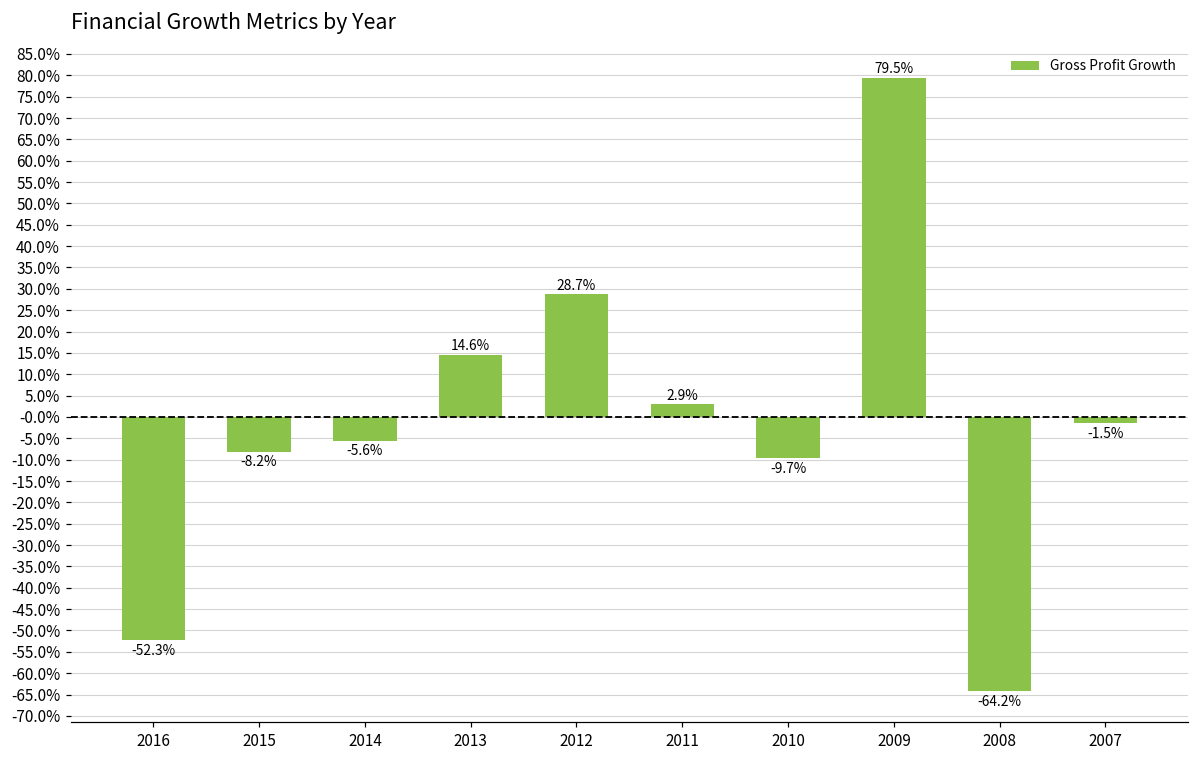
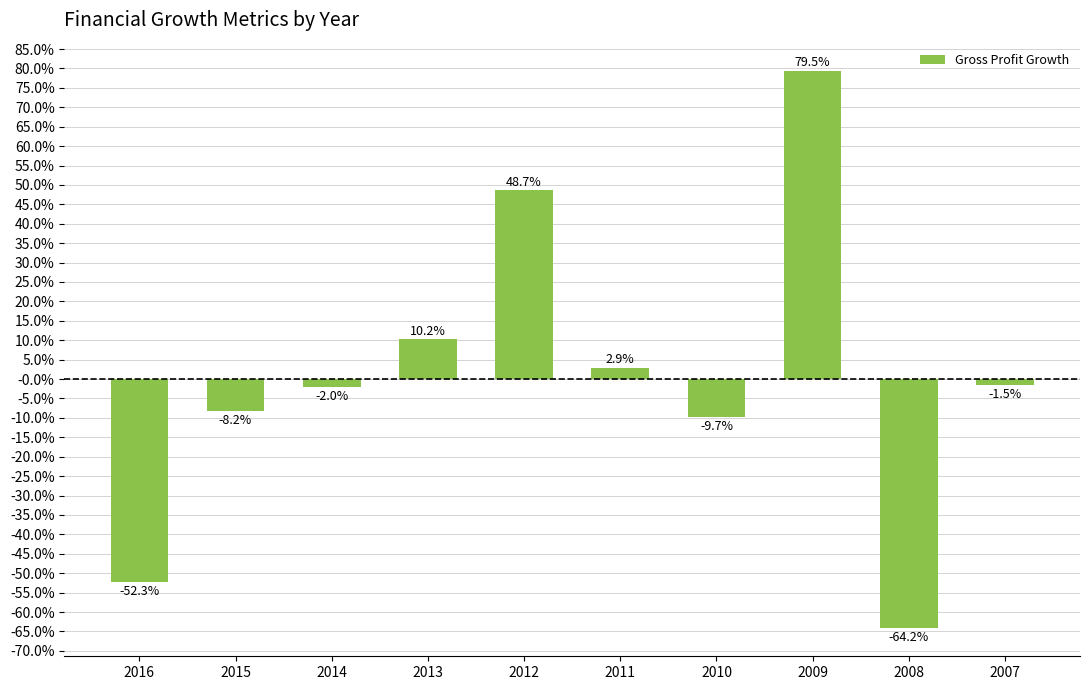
2014: -5.6% -> -2.0%
2013: 14.6% -> 10.2%
2012: 28.7% -> 48.7%
